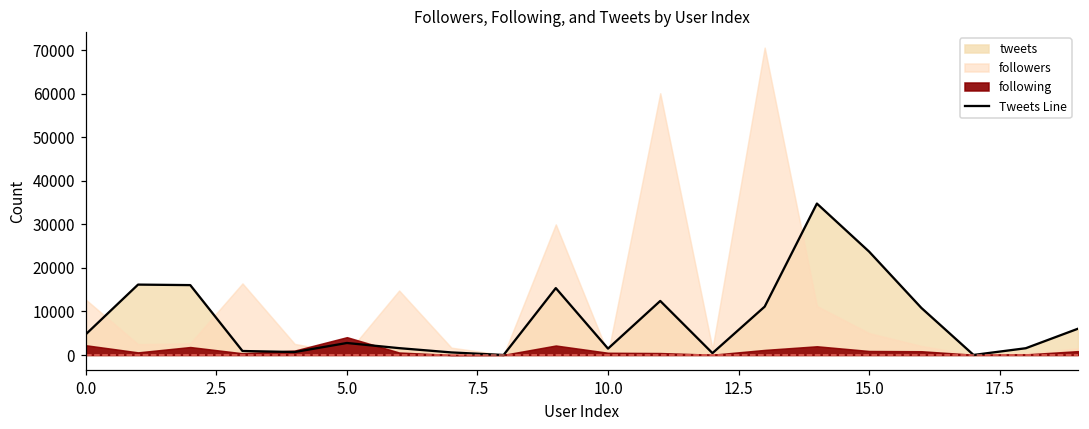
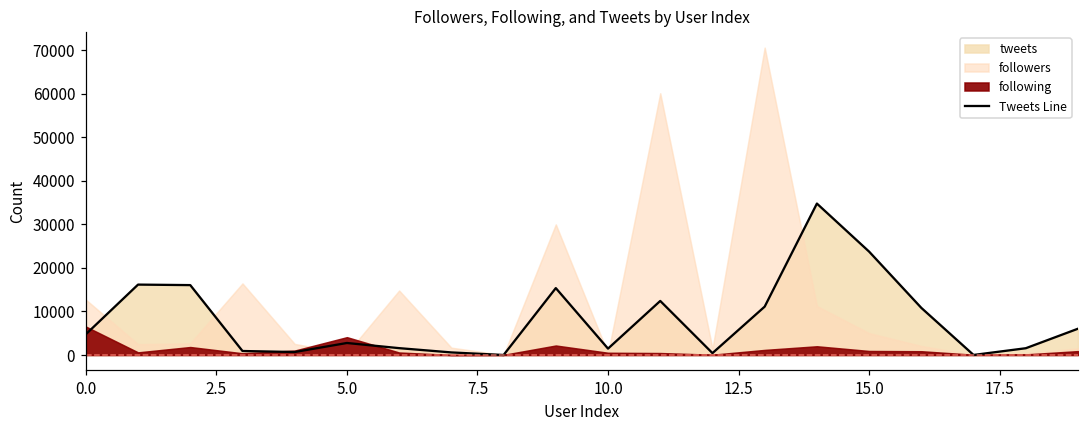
following, 0.0: 2000 -> 7000
